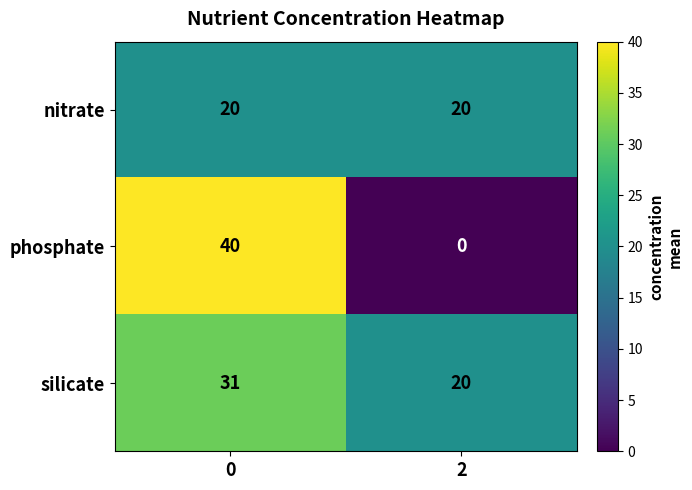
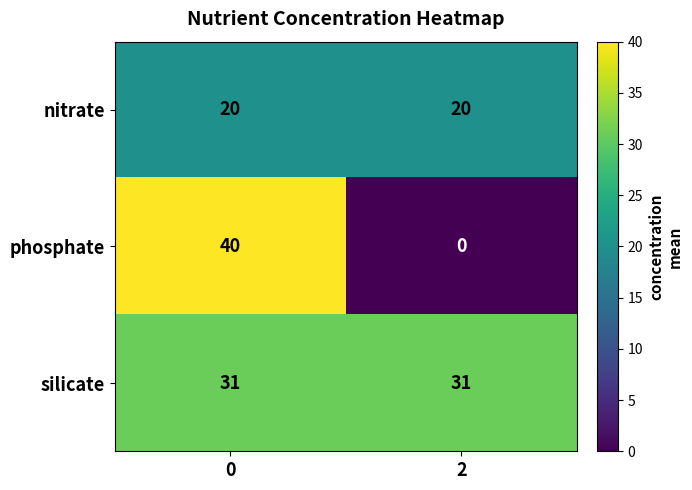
silicate, 2: 20 -> 31
